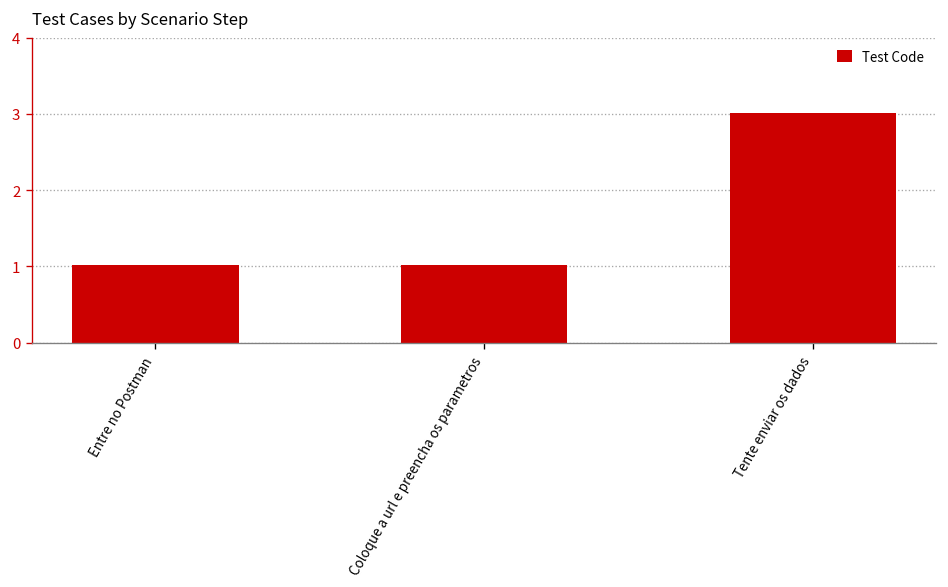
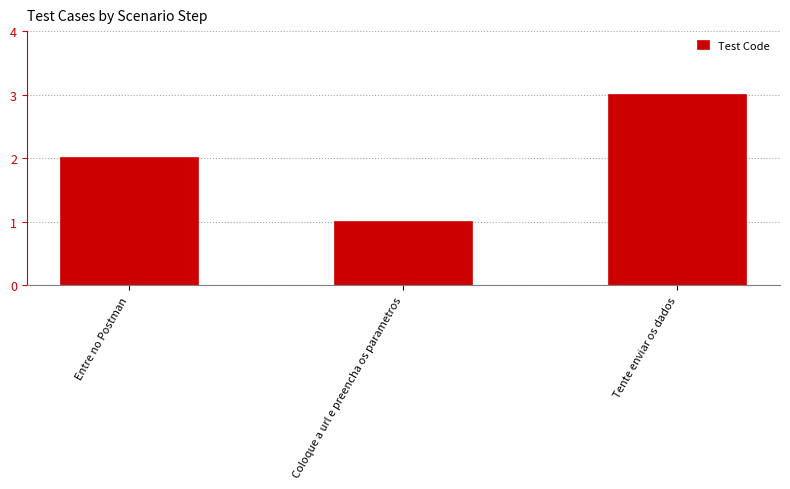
Entre no Postman: 1 -> 2
